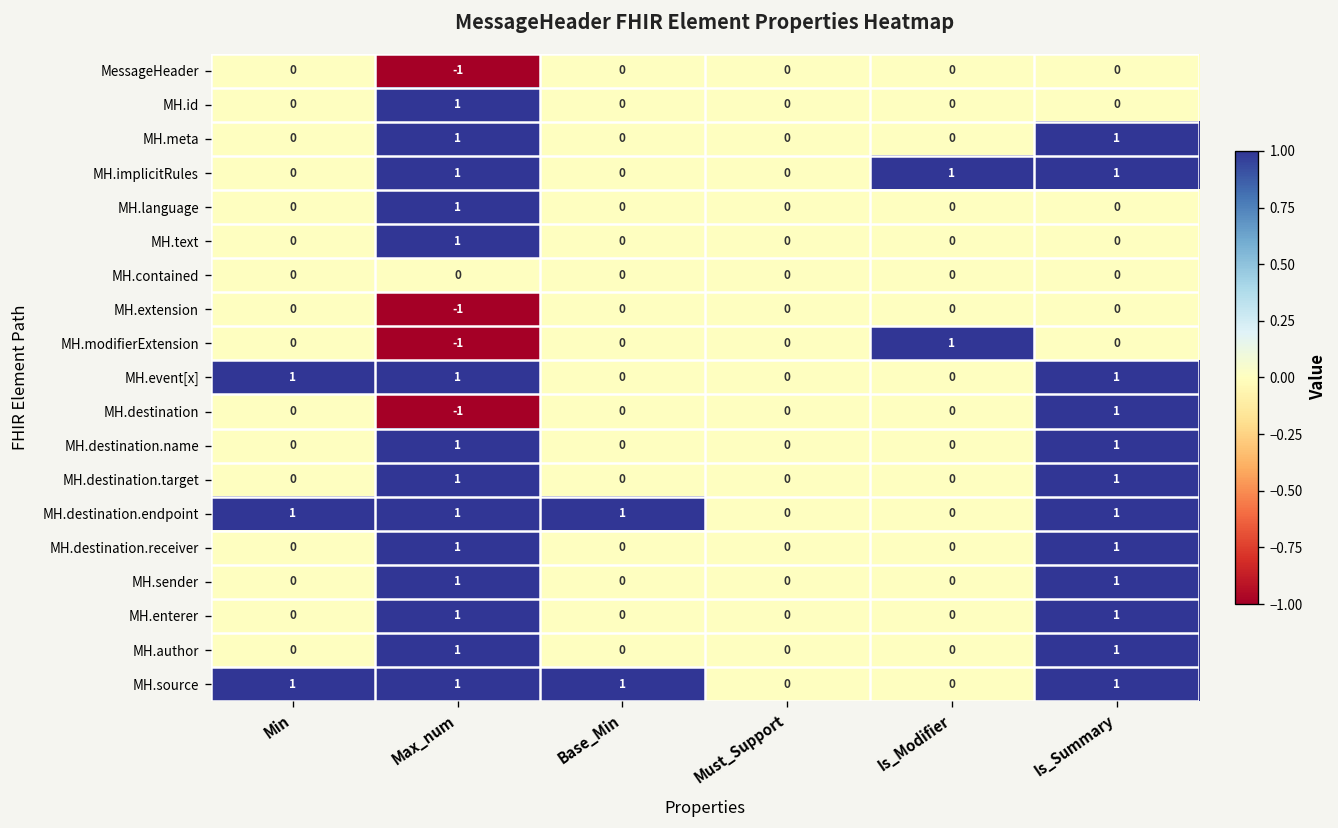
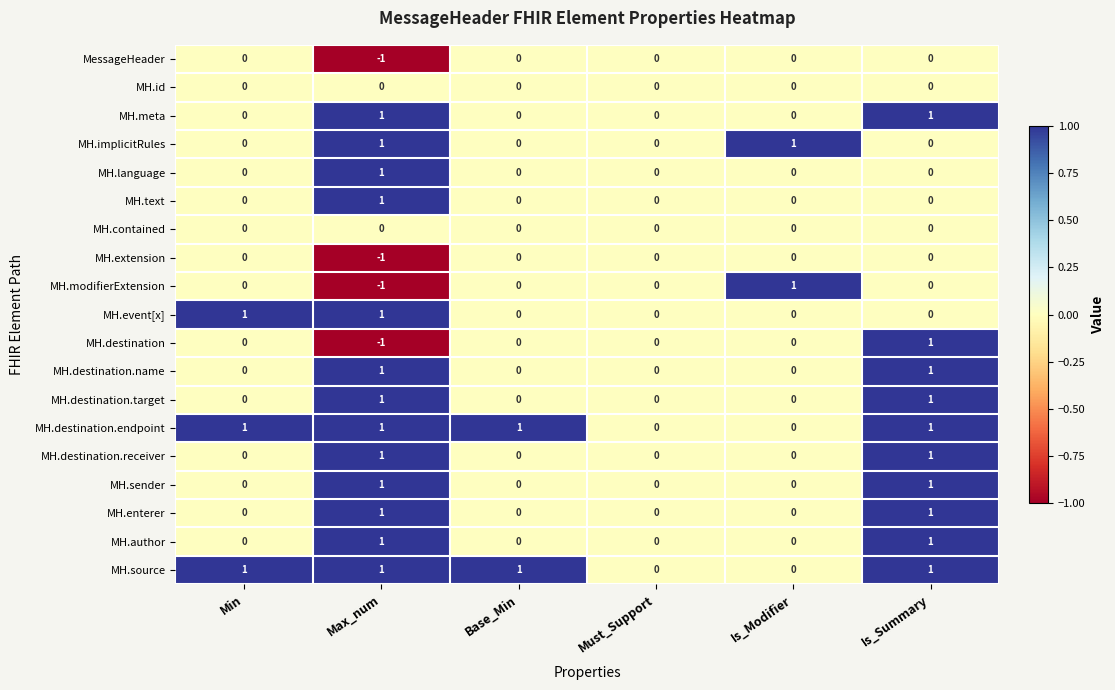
MH.id, Max_num: 1 -> 0
MH.implicitRules, Is_Summary: 1 -> 0
MH.event[x], Is_Summary: 1 -> 0
